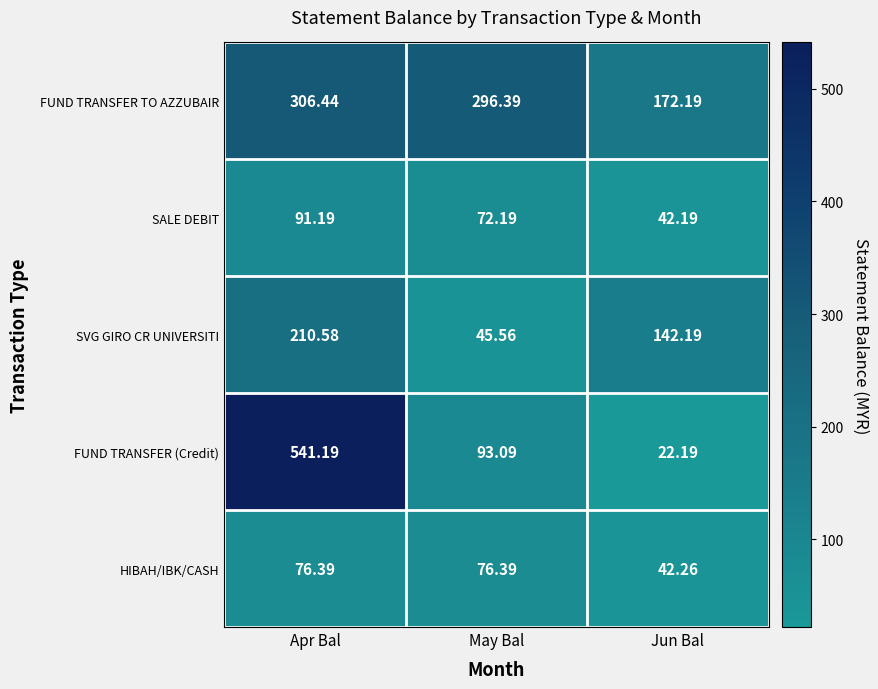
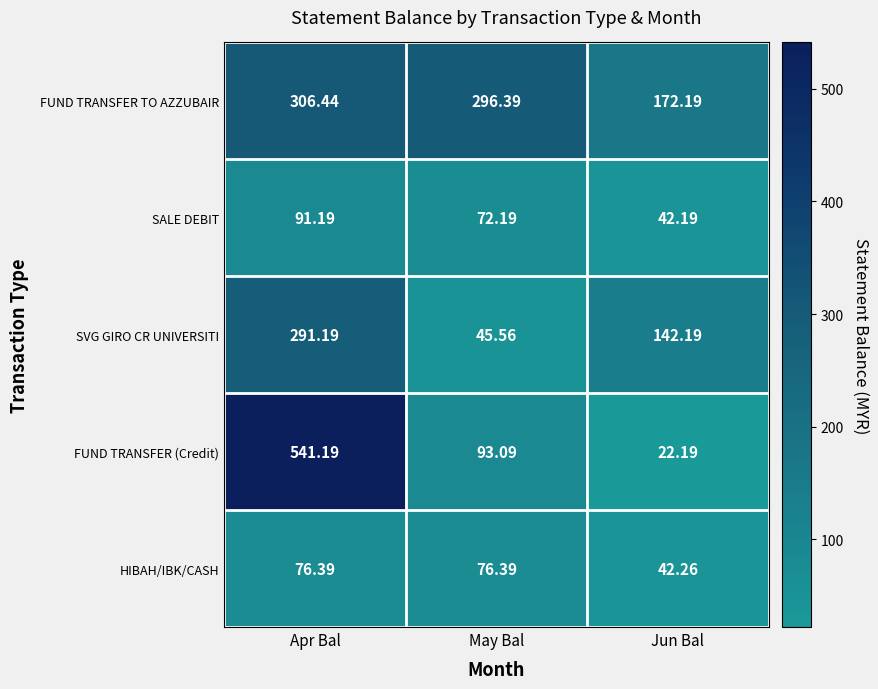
SVG GIRO CR UNIVERSITI, Apr Bal: 210.58 -> 291.19
